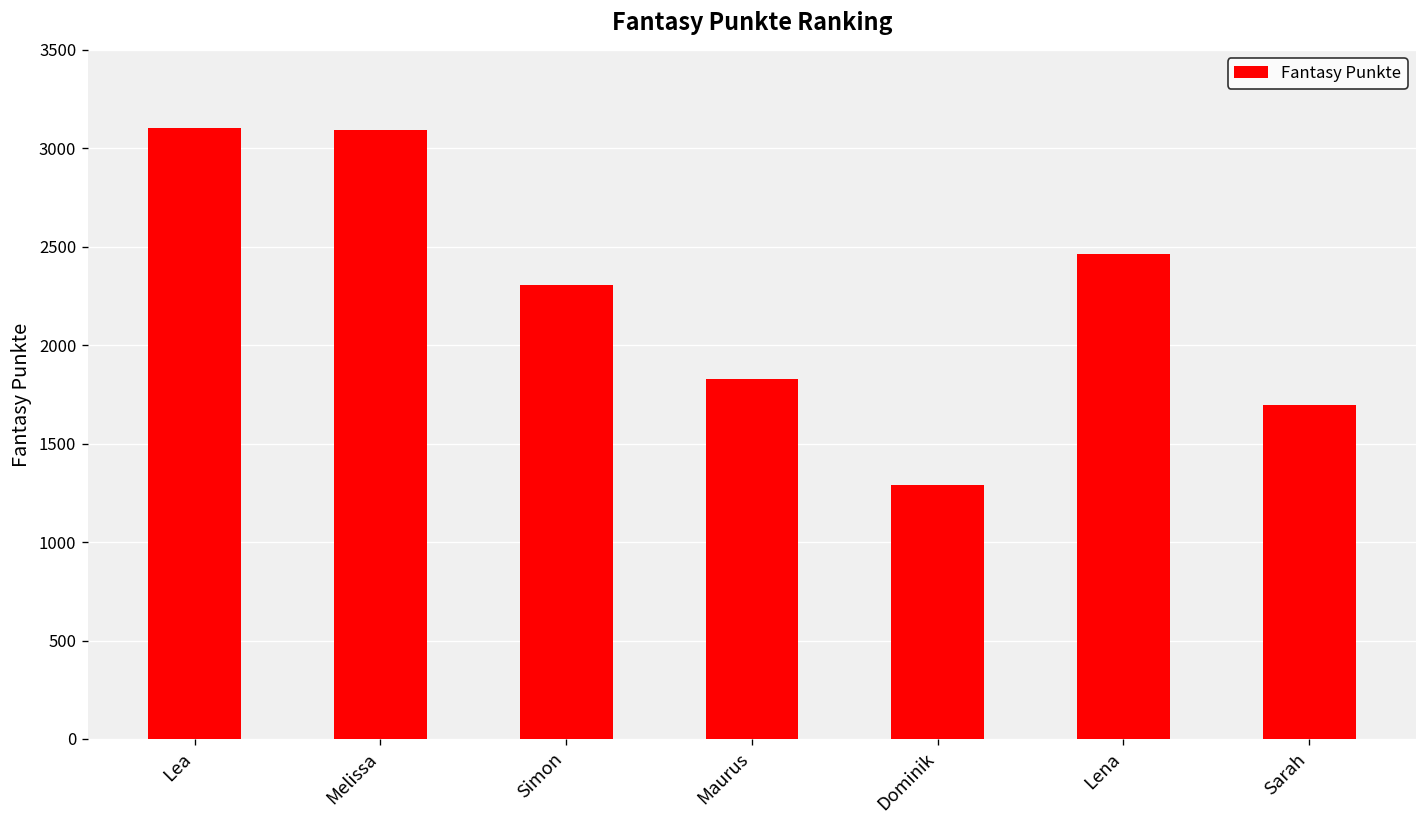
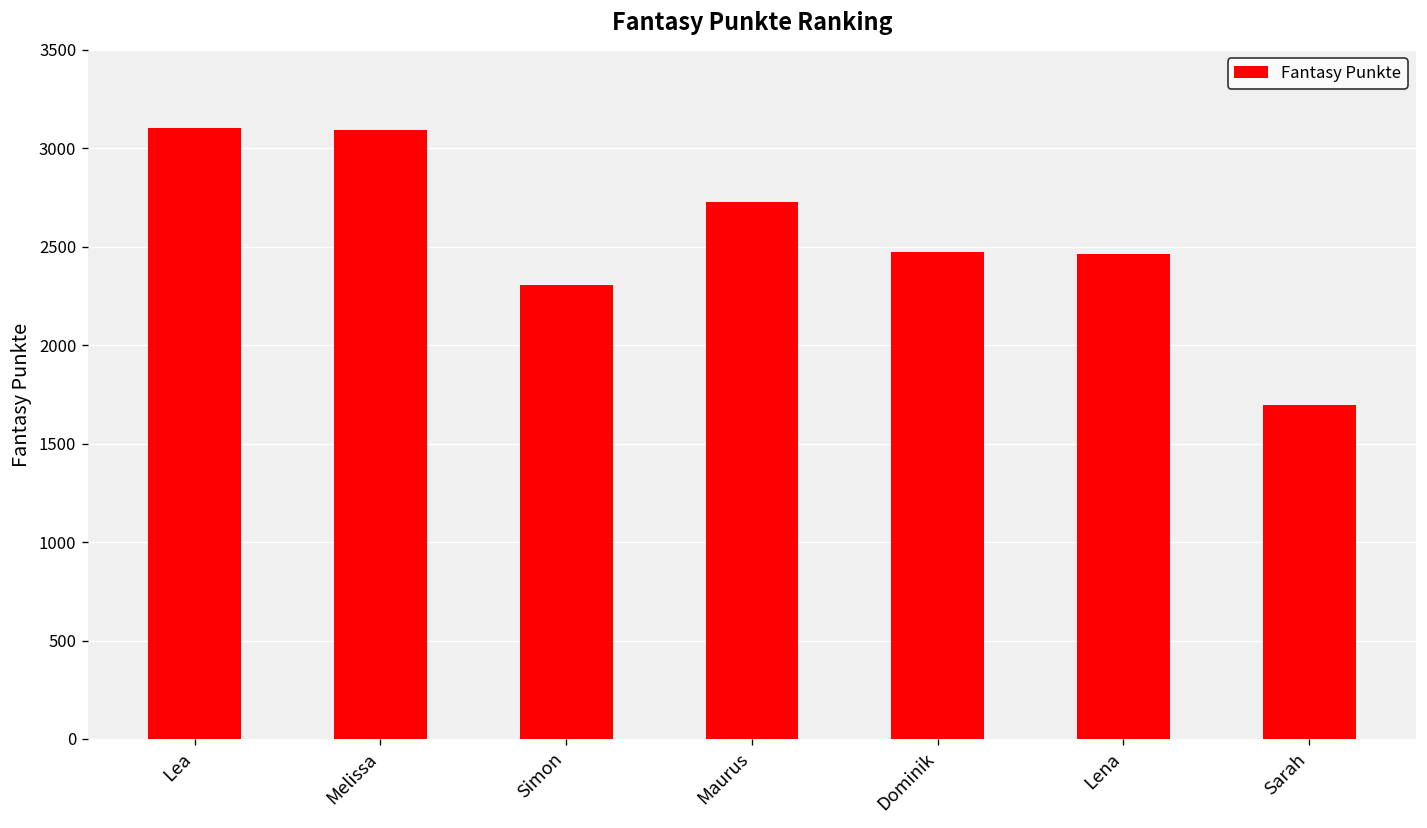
Maurus: 1830 -> 2730
Dominik: 1290 -> 2470
